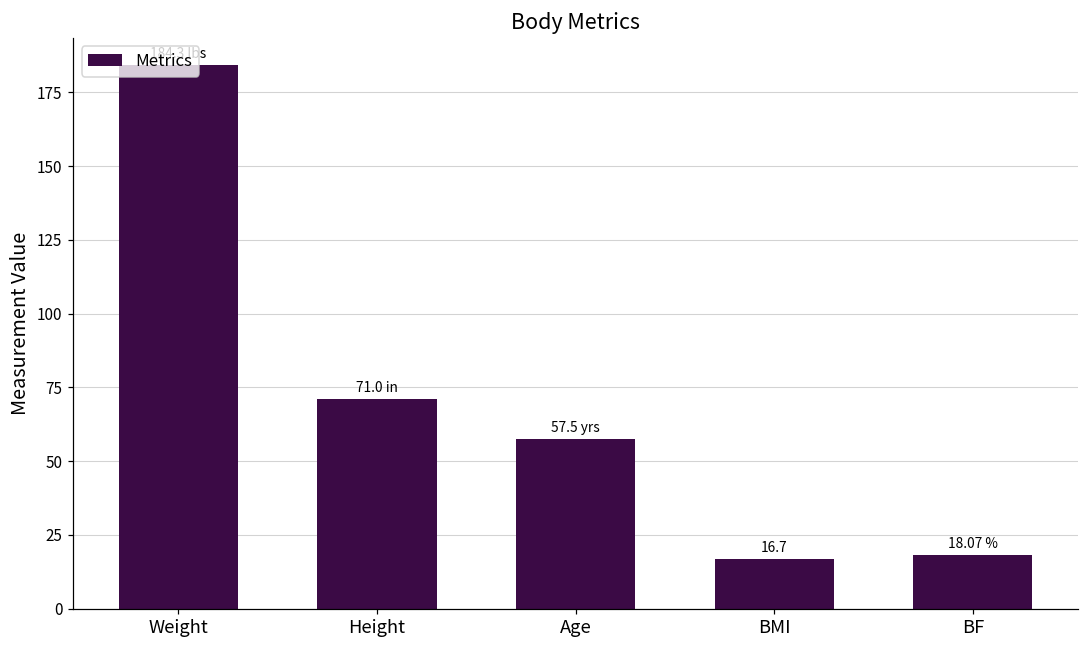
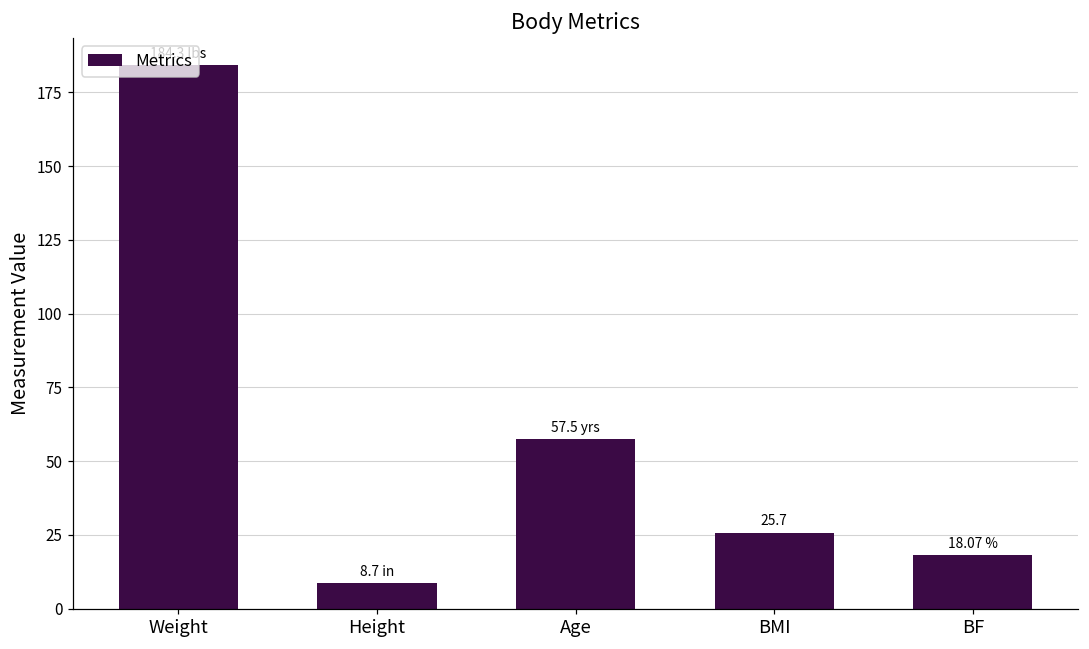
Height: 71.0 -> 8.7
BMI: 16.7 -> 25.7
